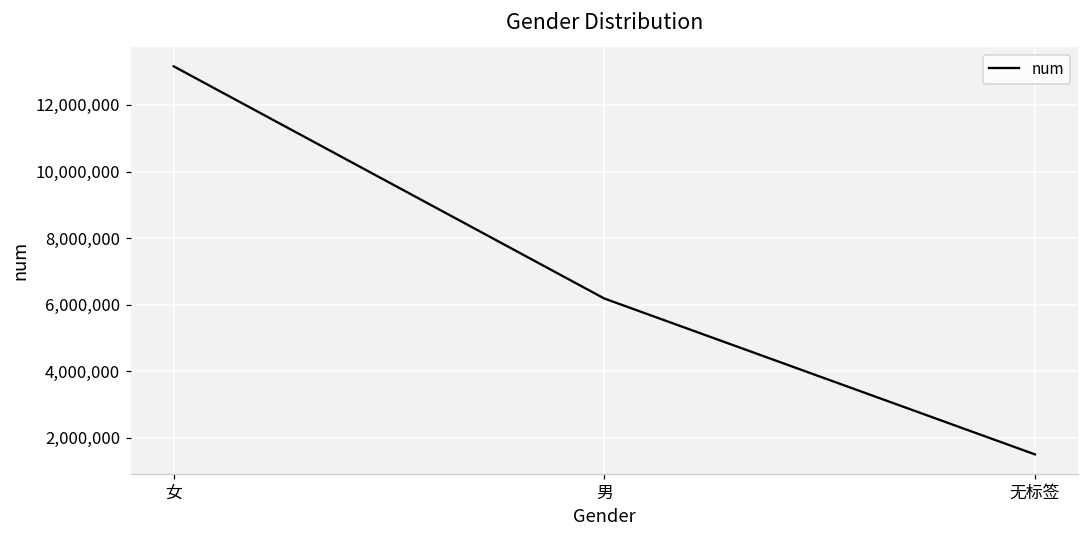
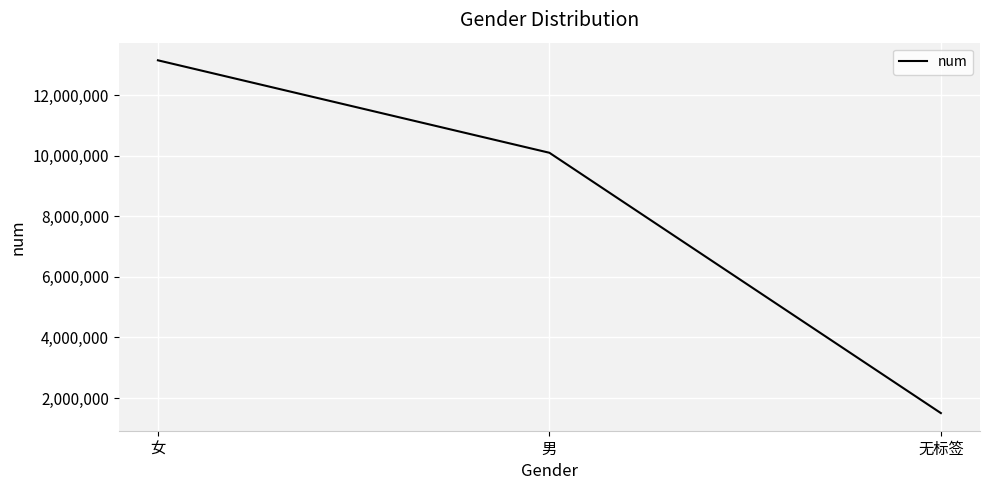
男: 6,200,000 -> 10,100,000
